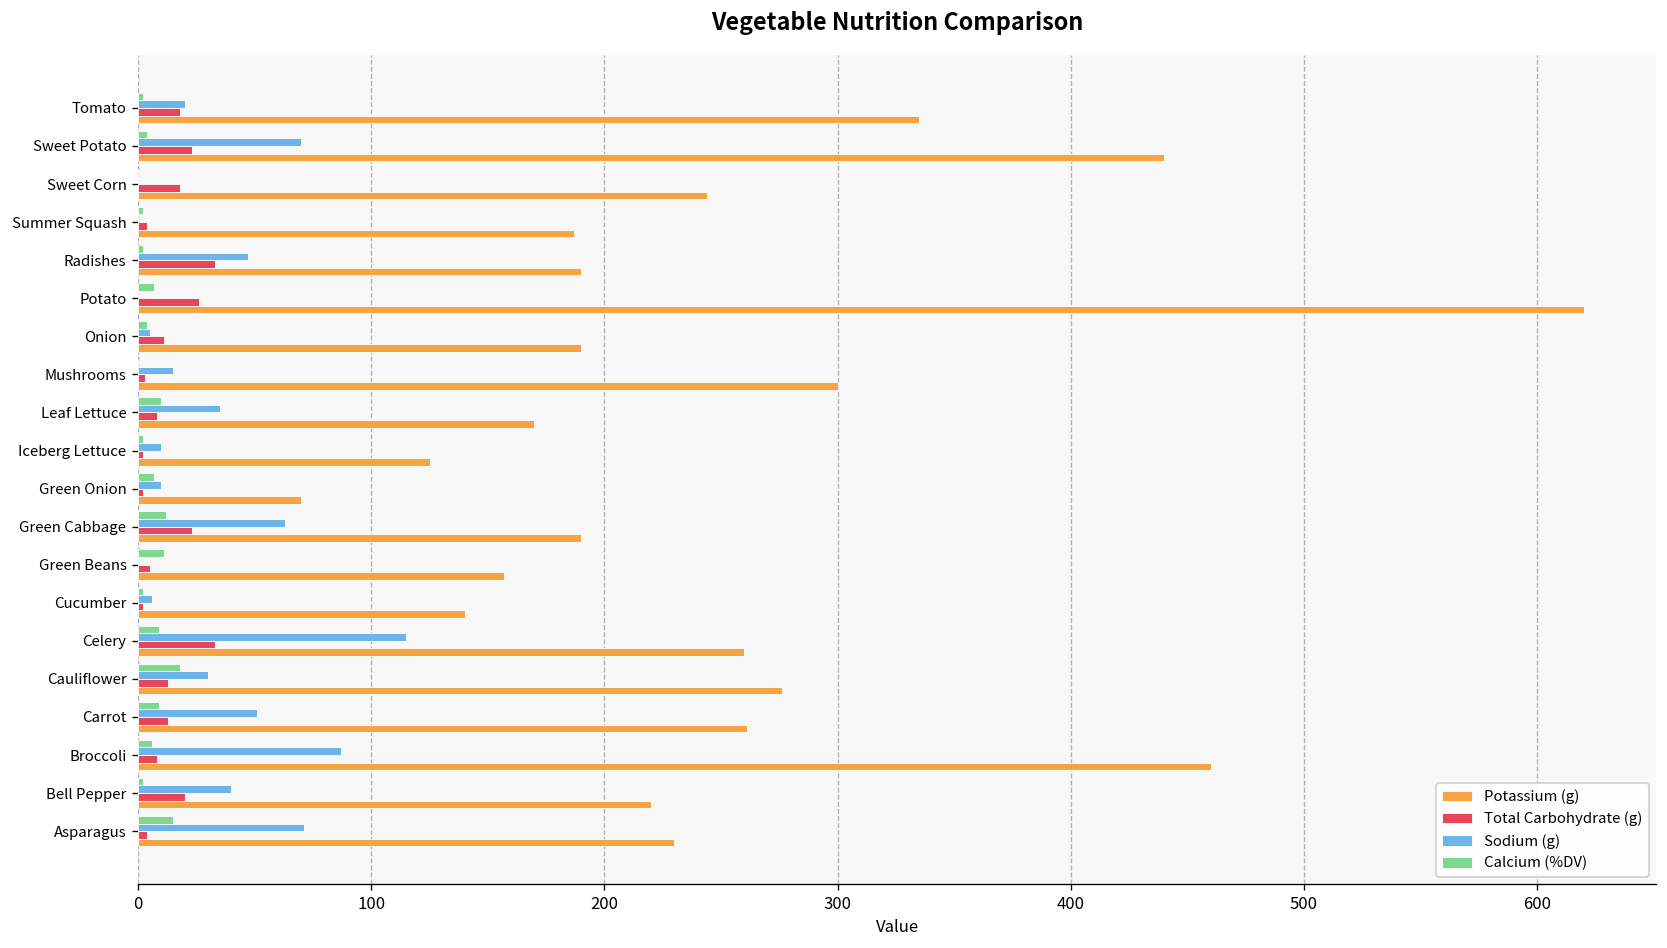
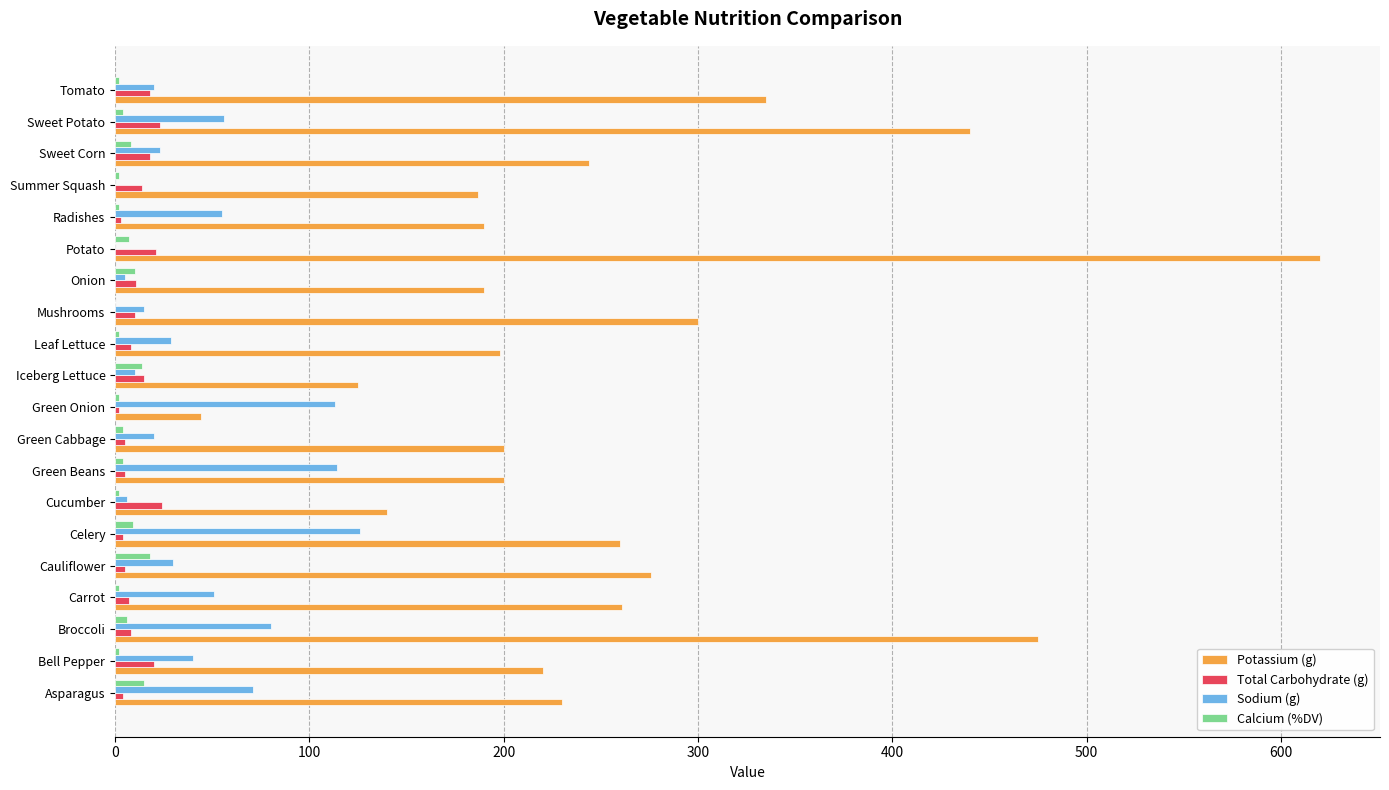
Sodium (g), Sweet Potato: 70 -> 56
Calcium (%DV), Sweet Corn: 0 -> 8
Sodium (g), Sweet Corn: 0 -> 23
Total Carbohydrate (g), Summer Squash: 4 -> 14
Sodium (g), Radishes: 47 -> 55
Total Carbohydrate (g), Radishes: 33 -> 3
Total Carbohydrate (g), Potato: 26 -> 21
Calcium (%DV), Onion: 4 -> 10
Total Carbohydrate (g), Mushrooms: 3 -> 10
Calcium (%DV), Leaf Lettuce: 10 -> 2
Sodium (g), Leaf Lettuce: 35 -> 29
Potassium (g), Leaf Lettuce: 170 -> 198
Calcium (%DV), Iceberg Lettuce: 2 -> 14
Total Carbohydrate (g), Iceberg Lettuce: 2 -> 15
Calcium (%DV), Green Onion: 7 -> 2
Sodium (g), Green Onion: 10 -> 113
Potassium (g), Green Onion: 70 -> 44
Calcium (%DV), Green Cabbage: 12 -> 4
Sodium (g), Green Cabbage: 63 -> 20
Total Carbohydrate (g), Green Cabbage: 23 -> 5
Potassium (g), Green Cabbage: 190 -> 200
Calcium (%DV), Green Beans: 11 -> 4
Sodium (g), Green Beans: 0 -> 114
Potassium (g), Green Beans: 157 -> 200
Total Carbohydrate (g), Cucumber: 2 -> 24
Sodium (g), Celery: 115 -> 126
Total Carbohydrate (g), Celery: 33 -> 4
Total Carbohydrate (g), Cauliflower: 13 -> 5
Calcium (%DV), Carrot: 9 -> 2
Total Carbohydrate (g), Carrot: 13 -> 7
Sodium (g), Broccoli: 87 -> 80
Potassium (g), Broccoli: 460 -> 475
